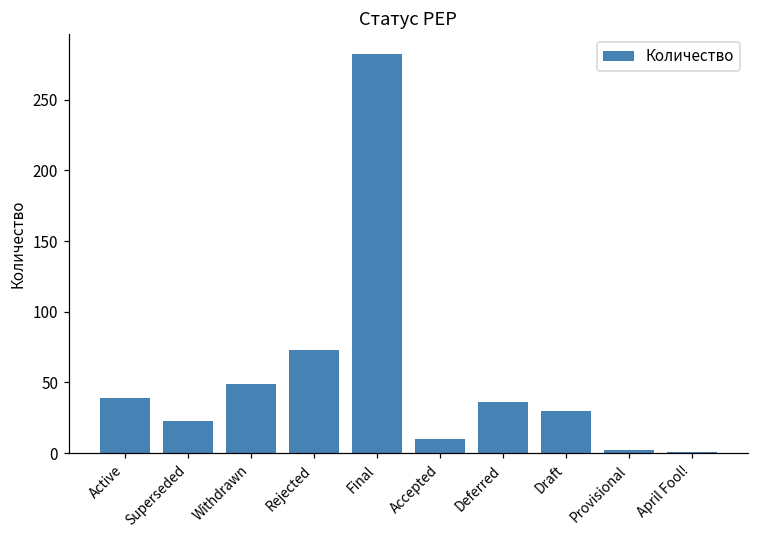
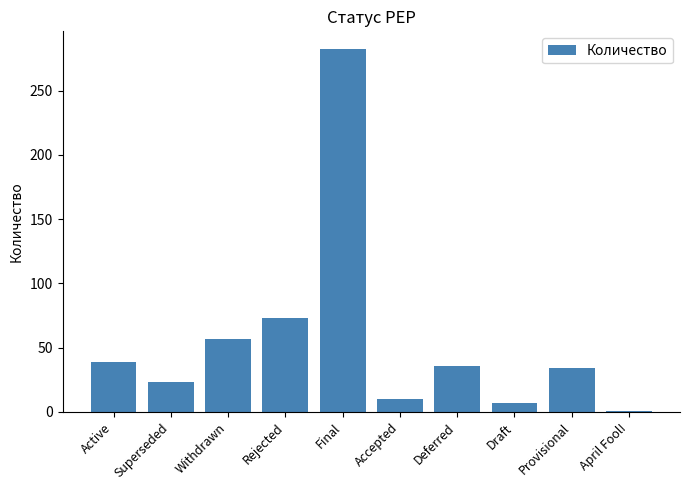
Withdrawn: 49 -> 57
Draft: 30 -> 7
Provisional: 2 -> 34
